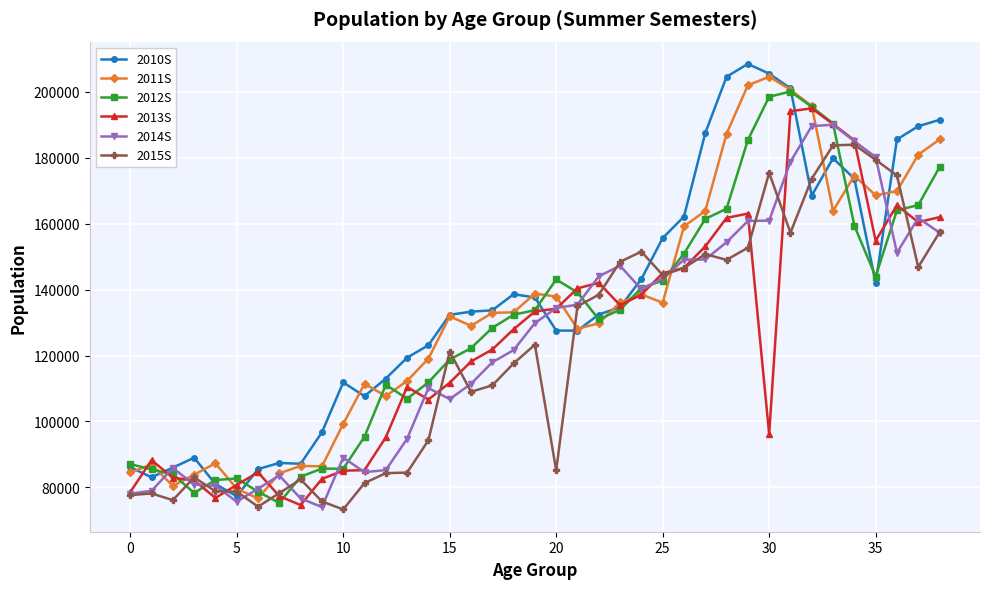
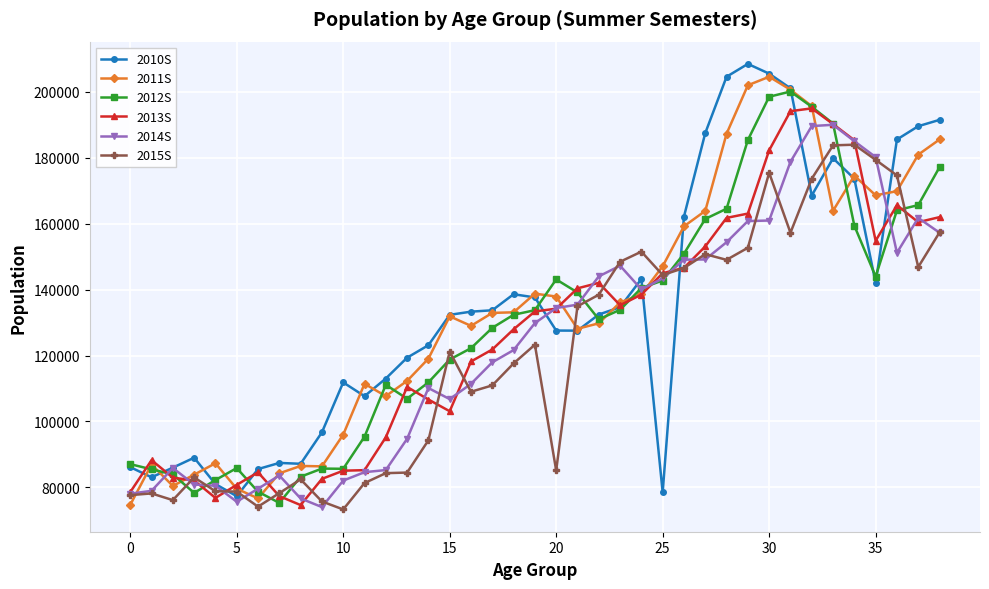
2011S, 0: 85000 -> 75000
2012S, 5: 83000 -> 86000
2011S, 10: 99000 -> 96000
2014S, 10: 89000 -> 82000
2013S, 15: 112000 -> 103000
2010S, 25: 156000 -> 78000
2011S, 25: 136000 -> 147000
2013S, 30: 96000 -> 182000
